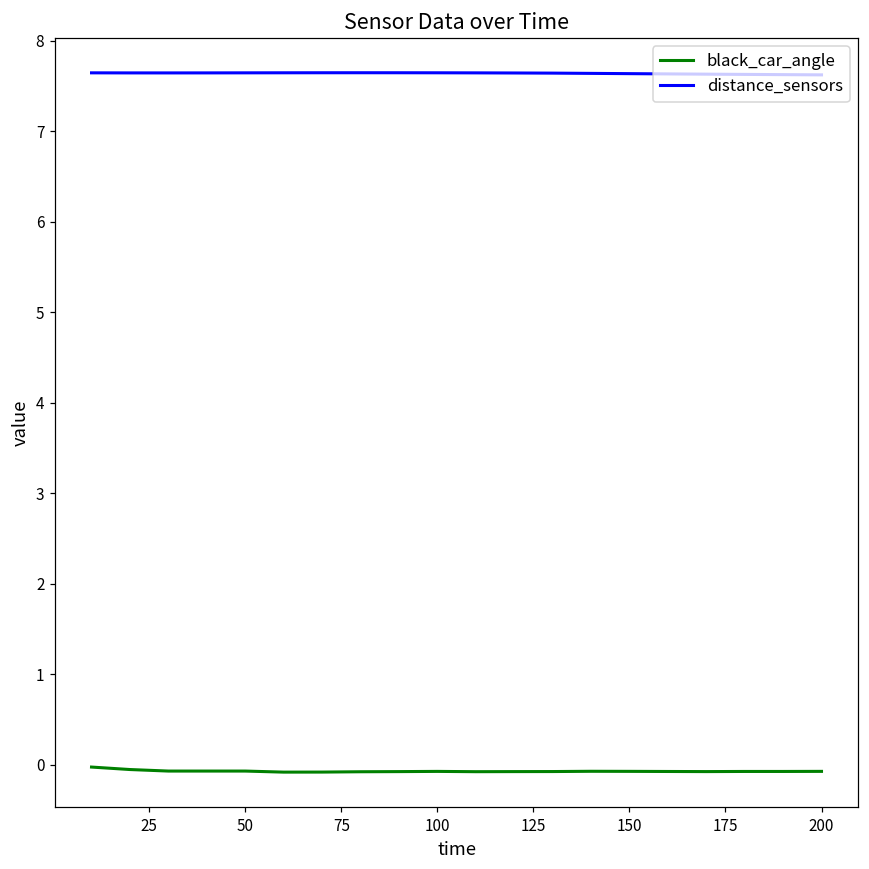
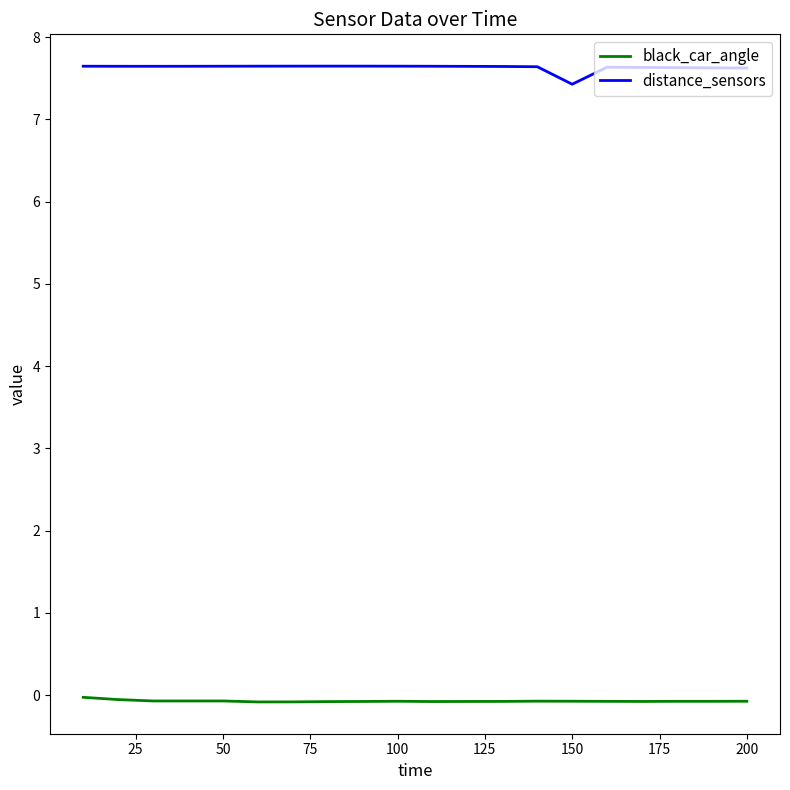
distance_sensors, 150: 7.6 -> 7.4
